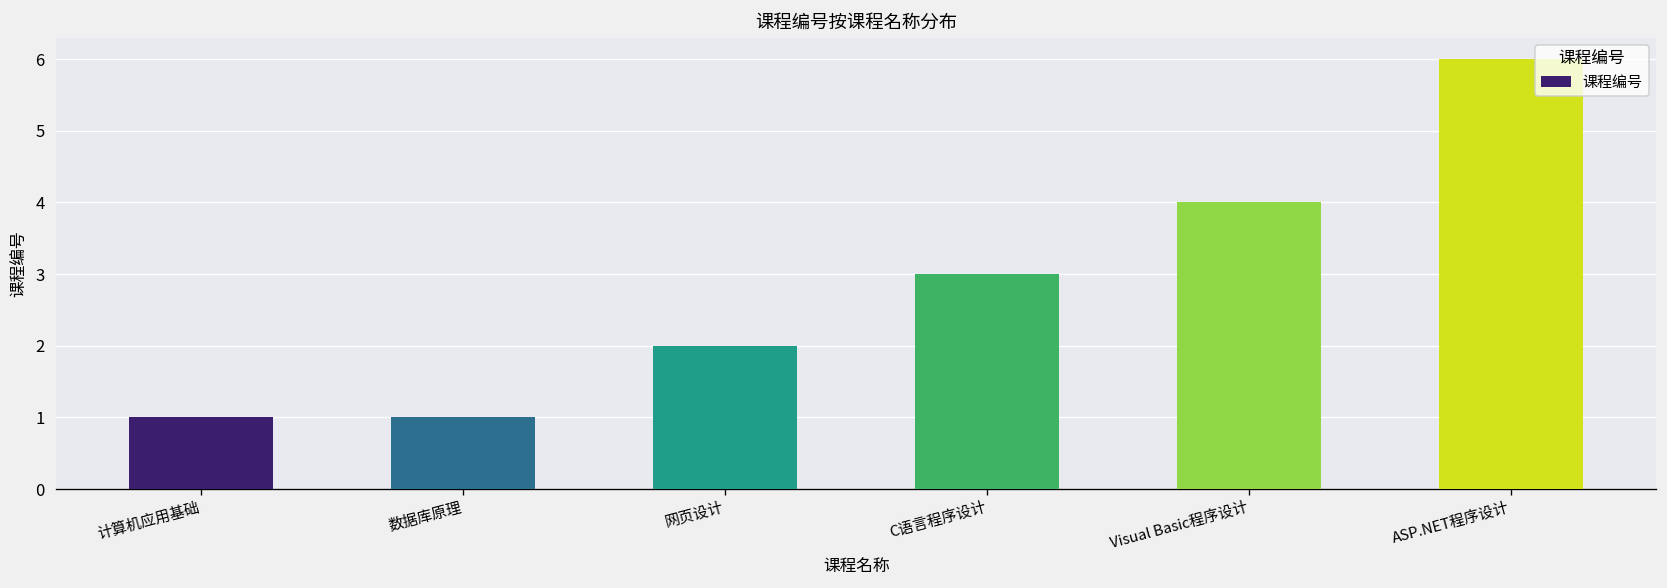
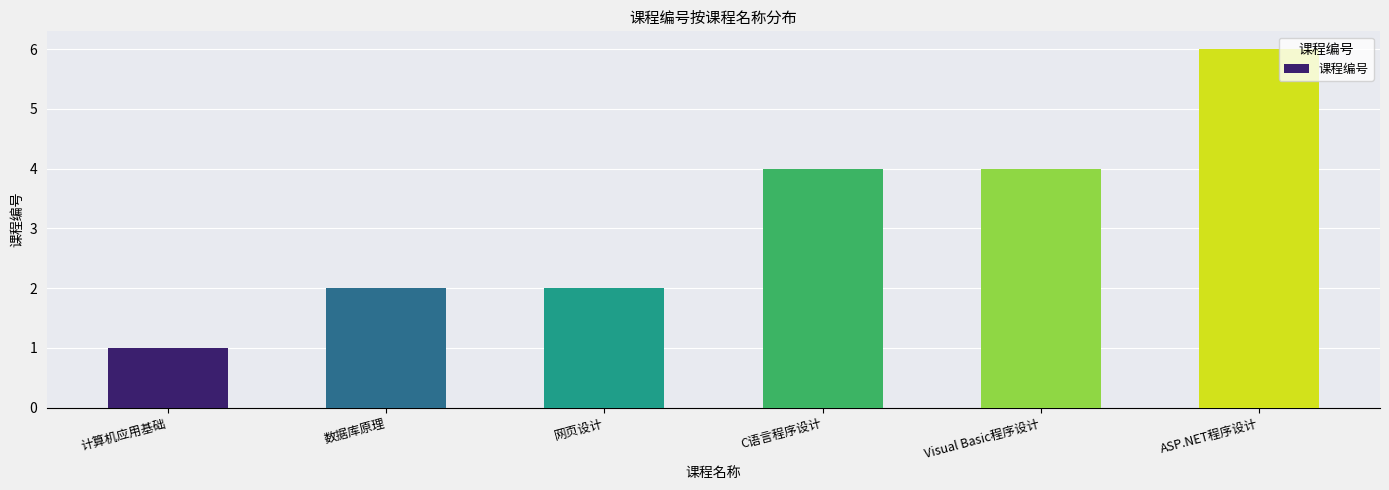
数据库原理: 1 -> 2
C语言程序设计: 3 -> 4
